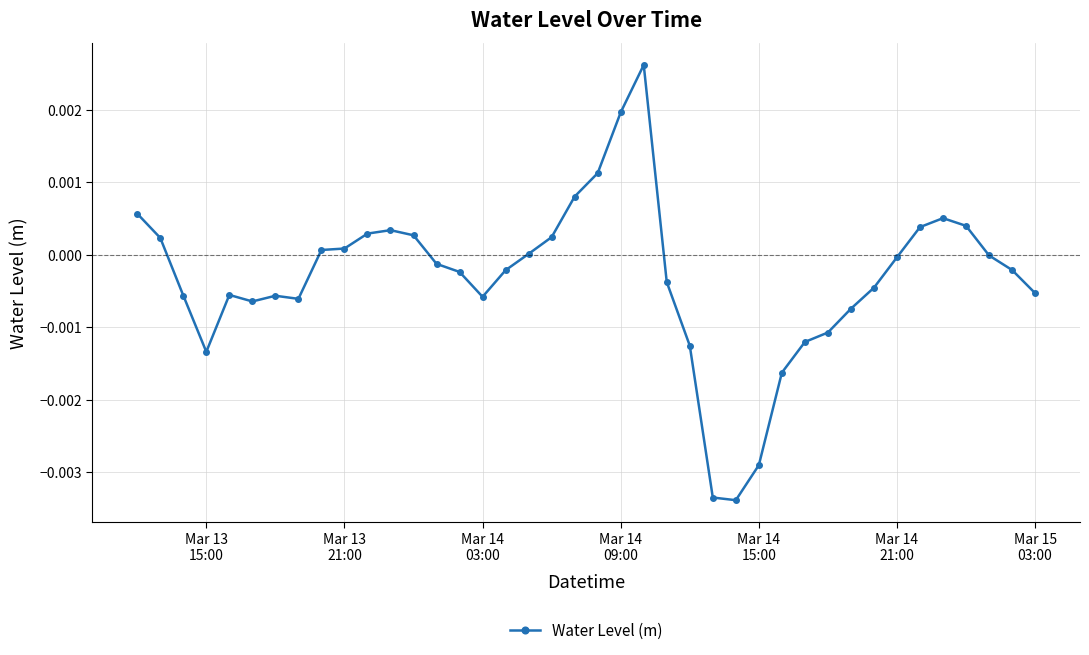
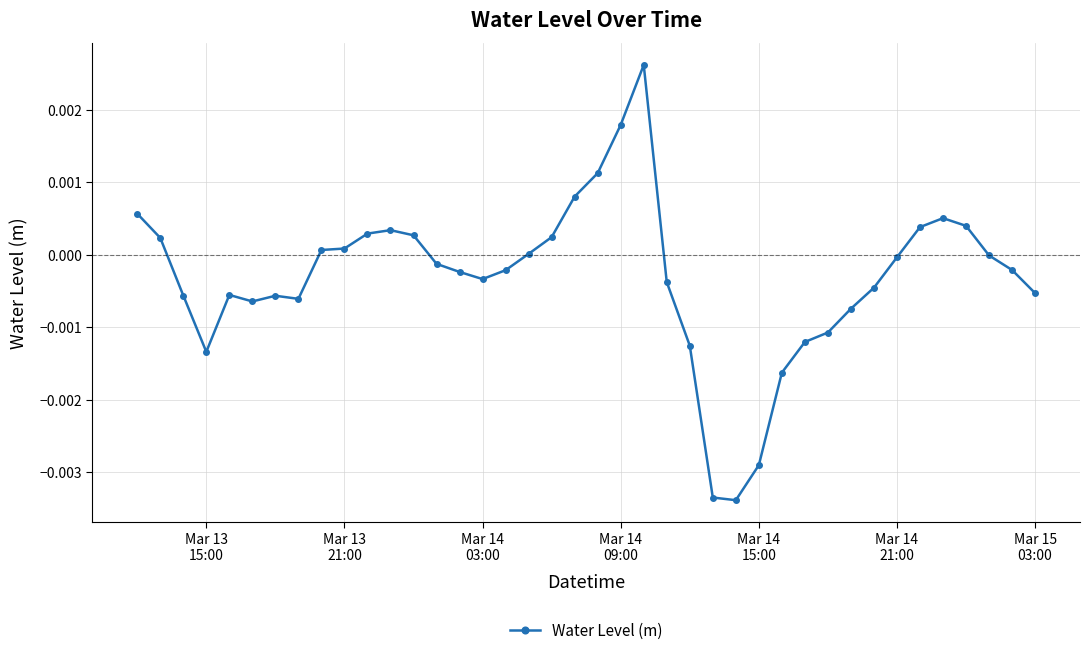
Mar 14 03:00: -0.0006 -> -0.0003
Mar 14 09:00: 0.0020 -> 0.0018
